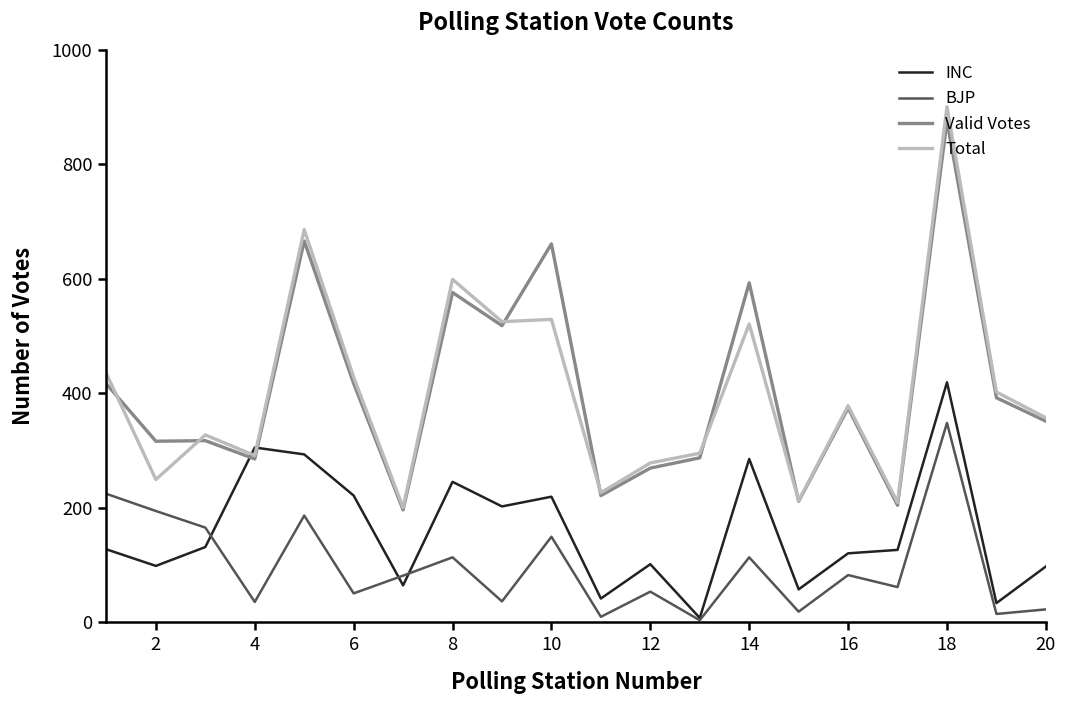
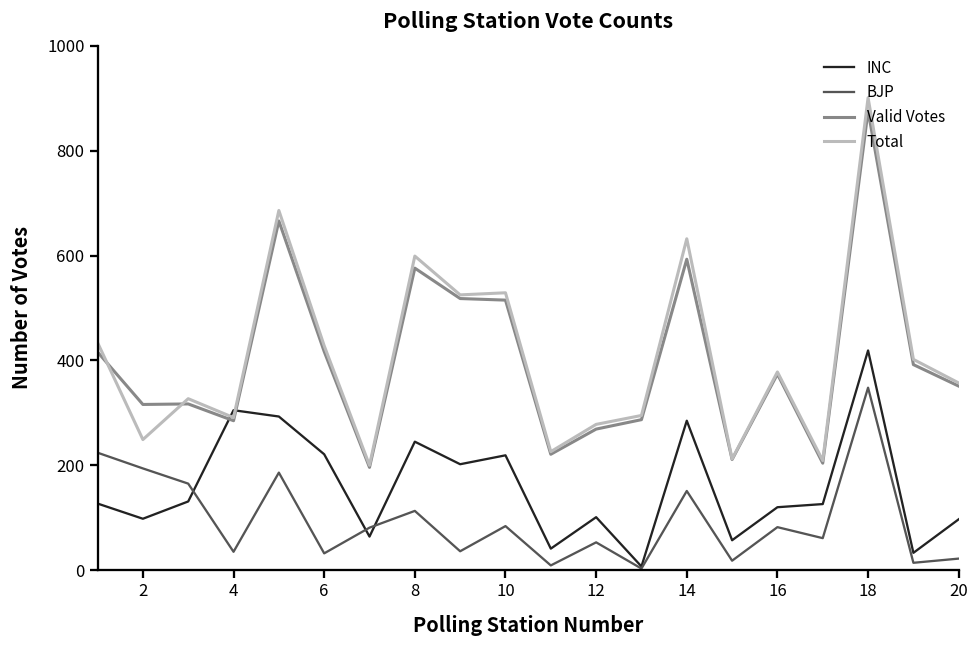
BJP, 6: 50 -> 30
BJP, 10: 150 -> 80
Valid Votes, 10: 660 -> 520
BJP, 14: 110 -> 150
Total, 14: 520 -> 630
